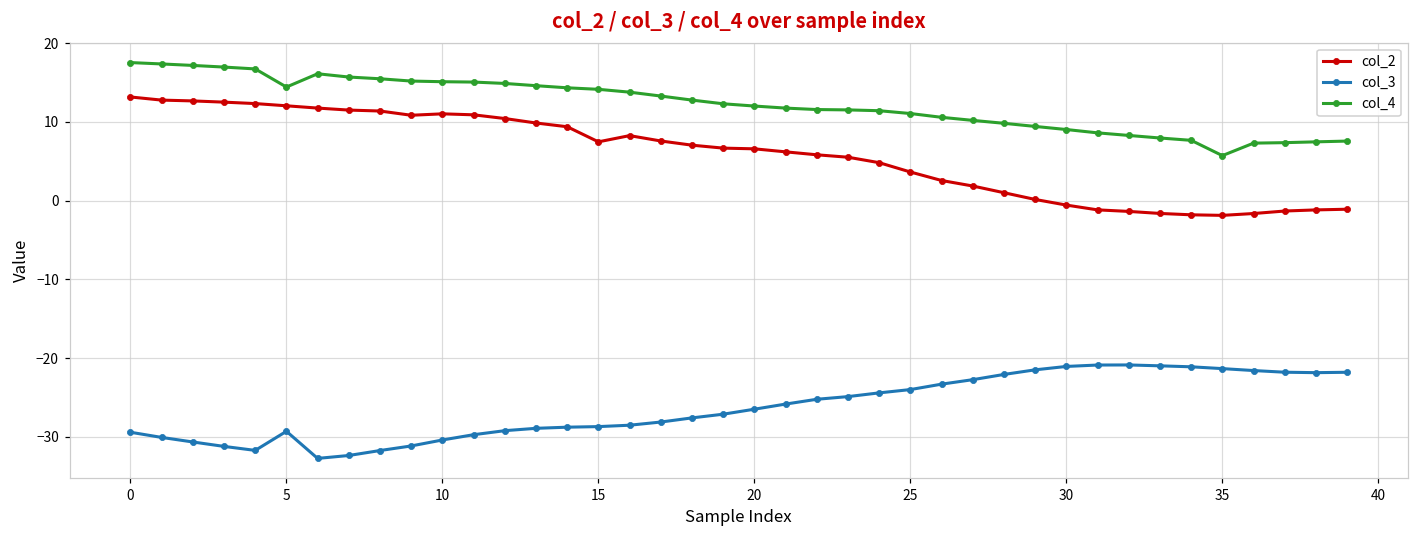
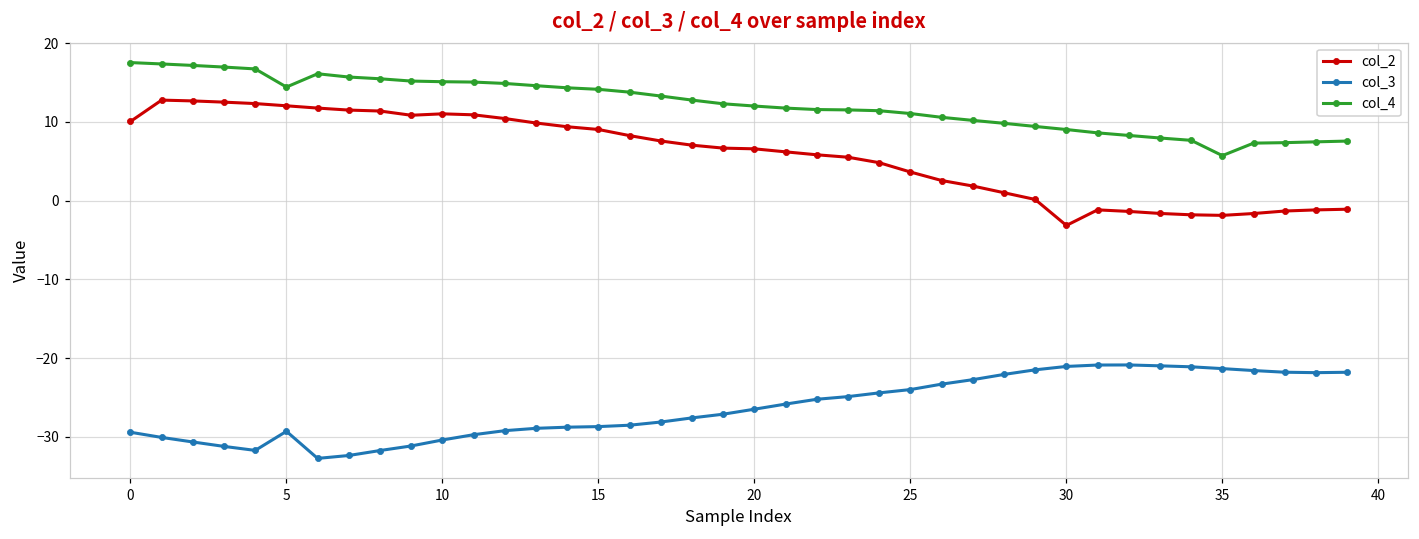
col_2, 0: 13 -> 10
col_2, 15: 7 -> 9
col_2, 30: -1 -> -3
